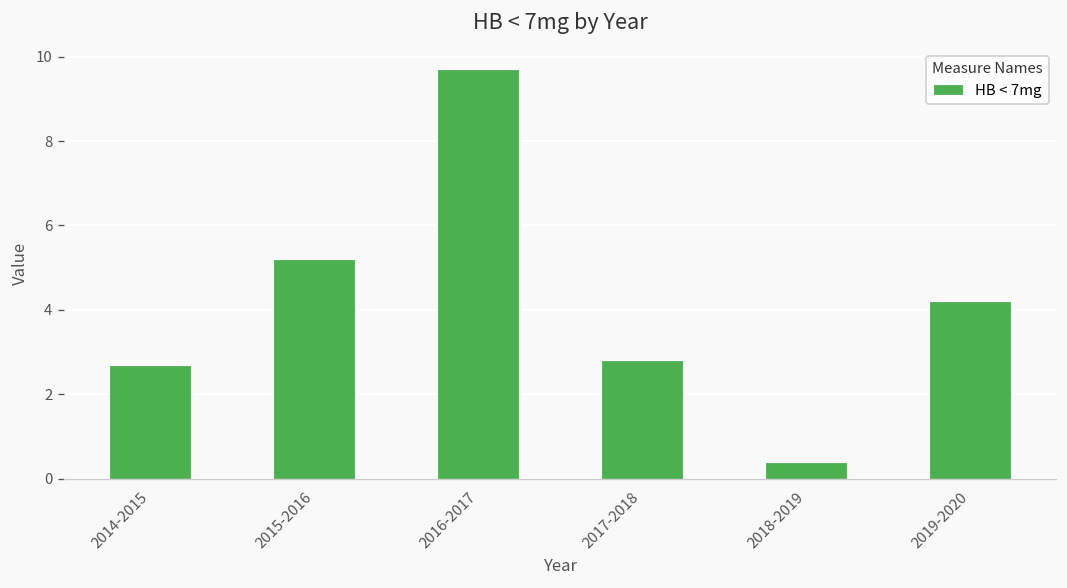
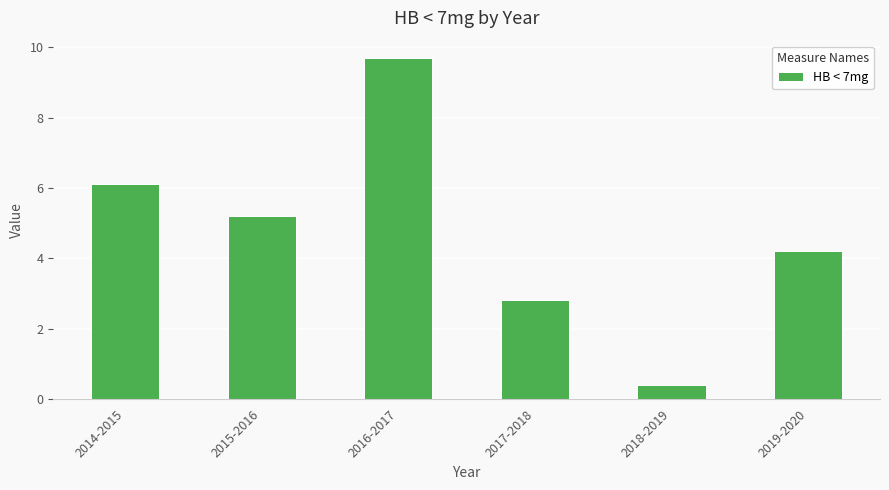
2014-2015: 2.7 -> 6.1
